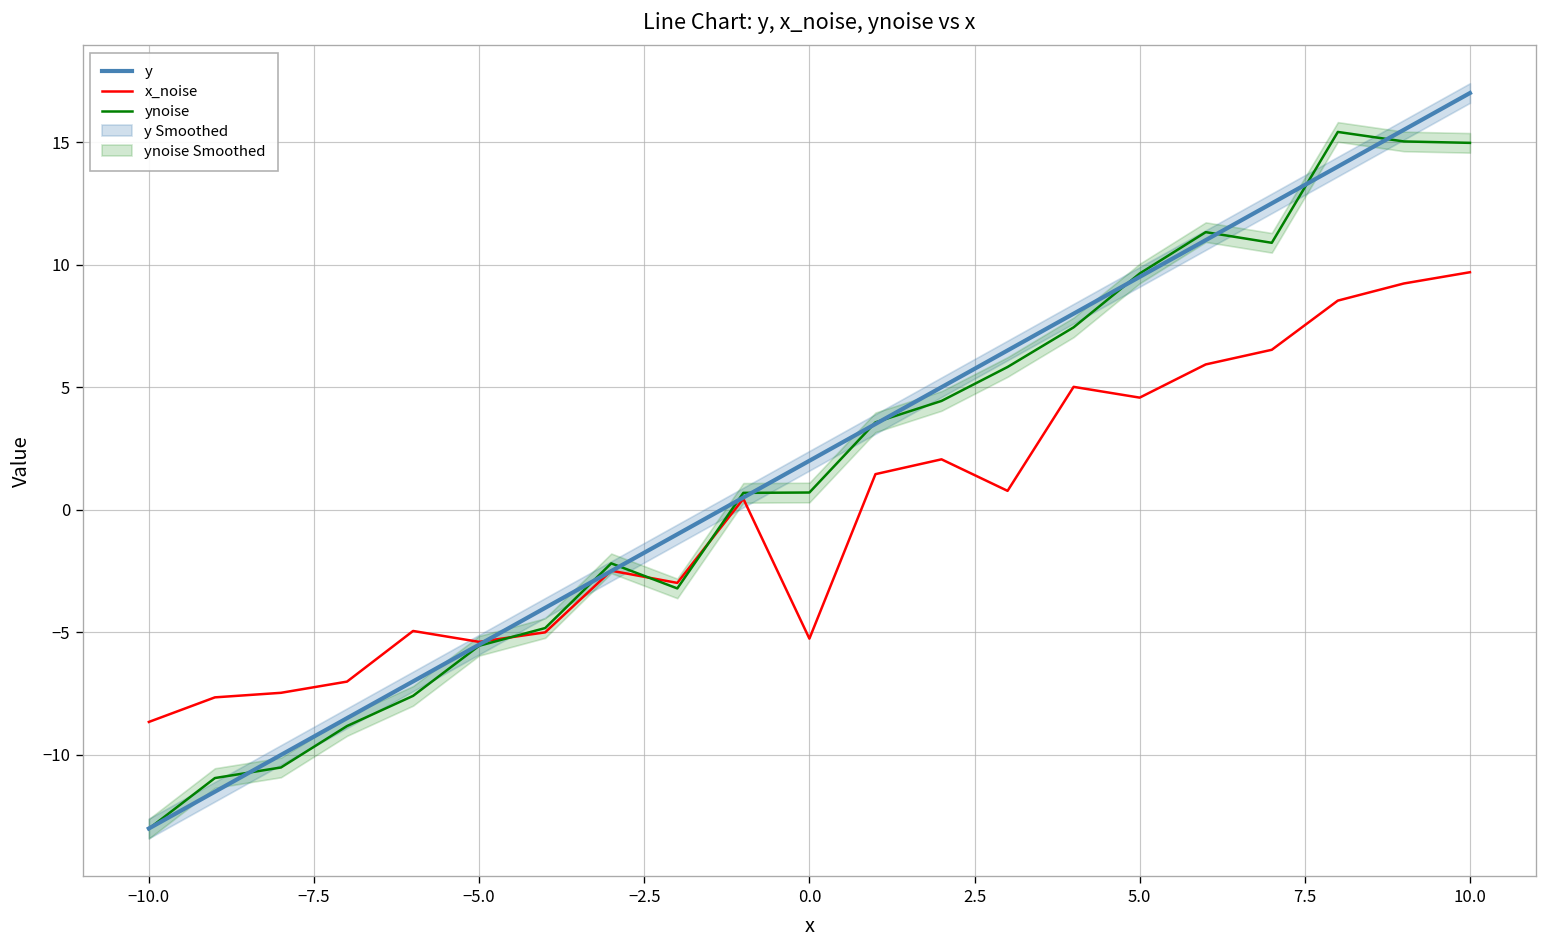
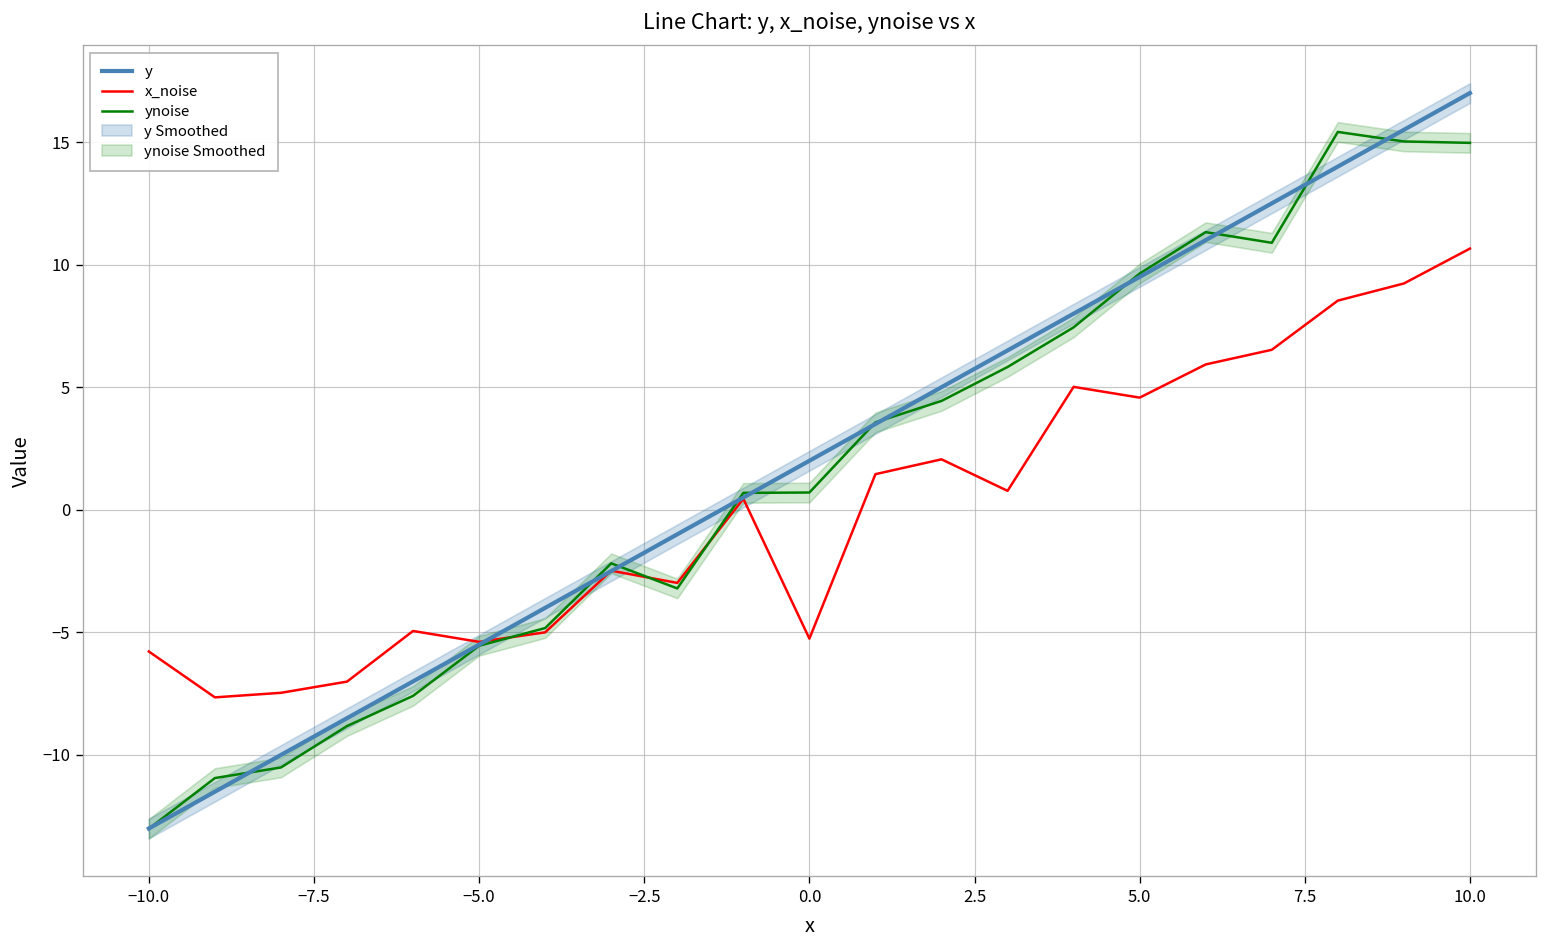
x_noise, −10.0: -8.7 -> -5.8
x_noise, 10.0: 9.7 -> 10.7
